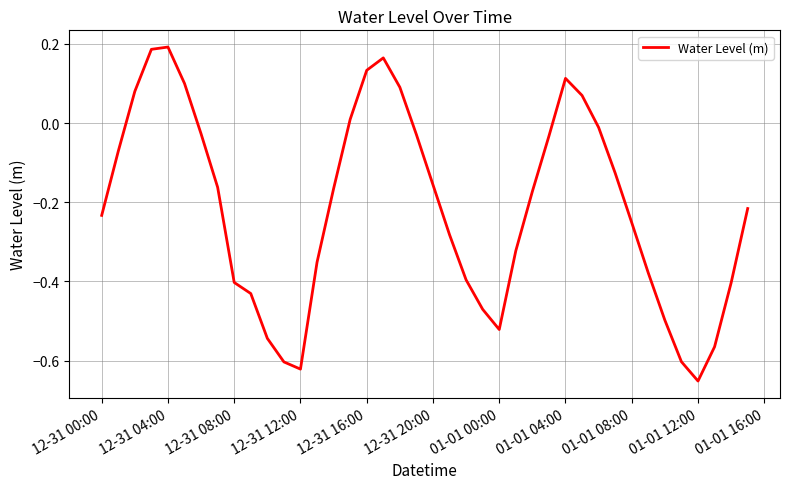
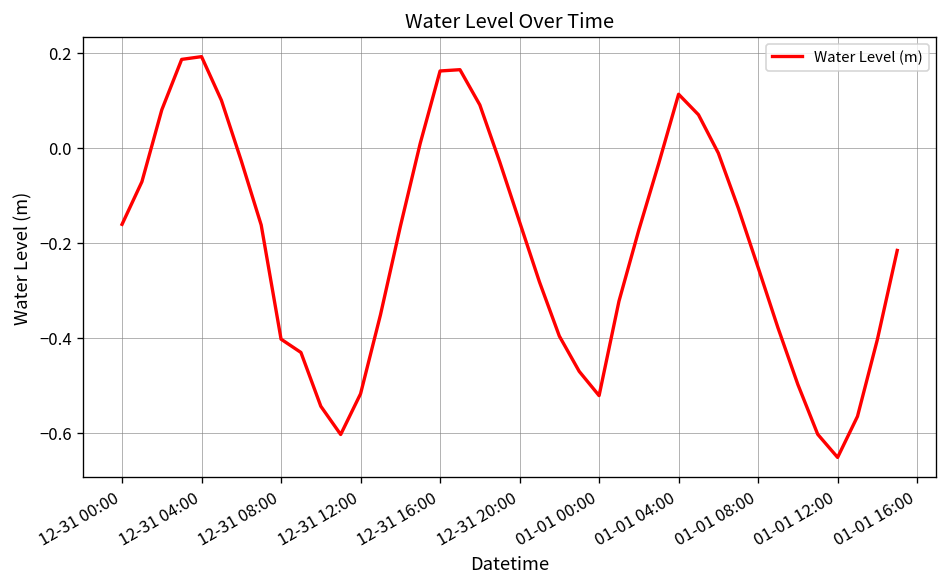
12-31 00:00: -0.23 -> -0.16
12-31 12:00: -0.62 -> -0.52
12-31 16:00: 0.13 -> 0.16
